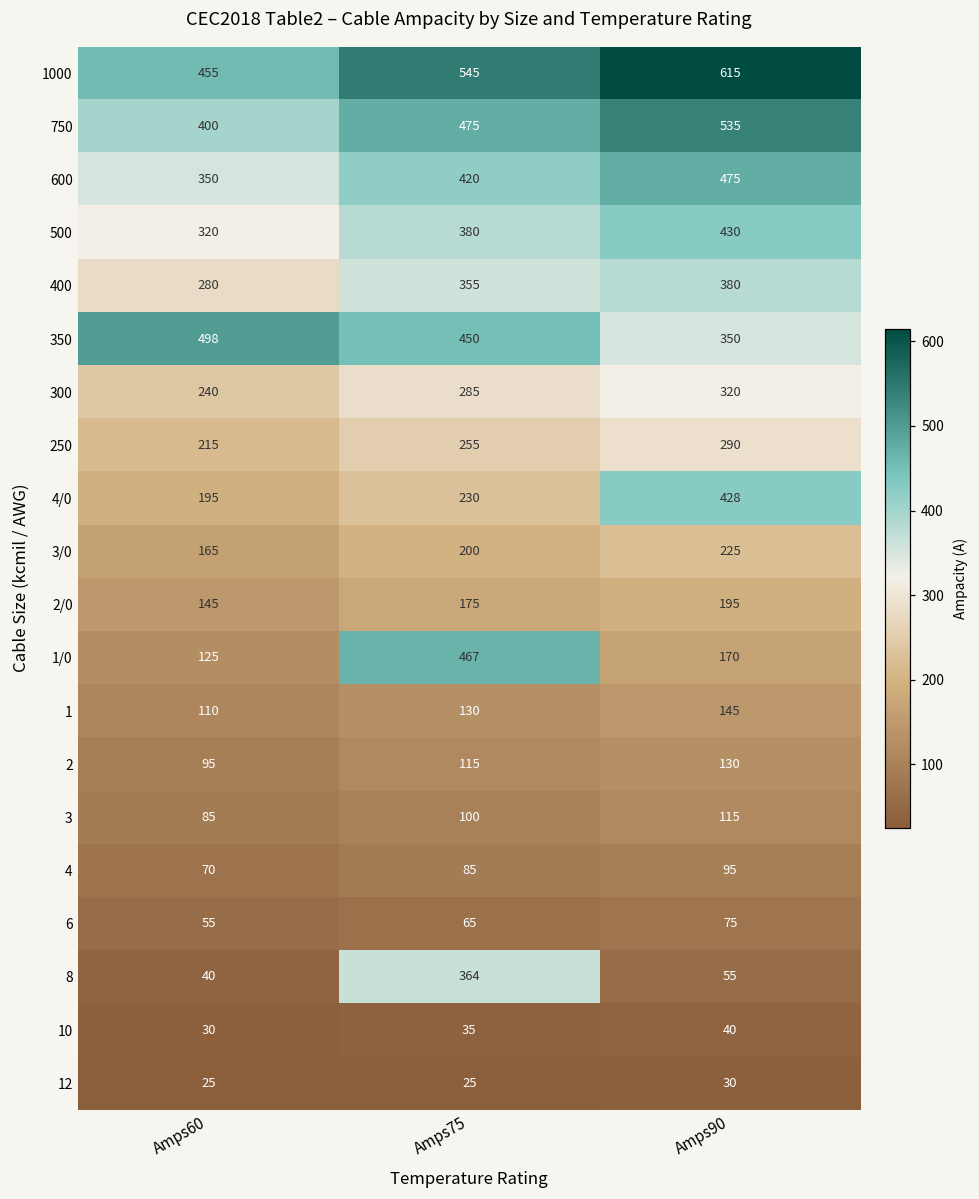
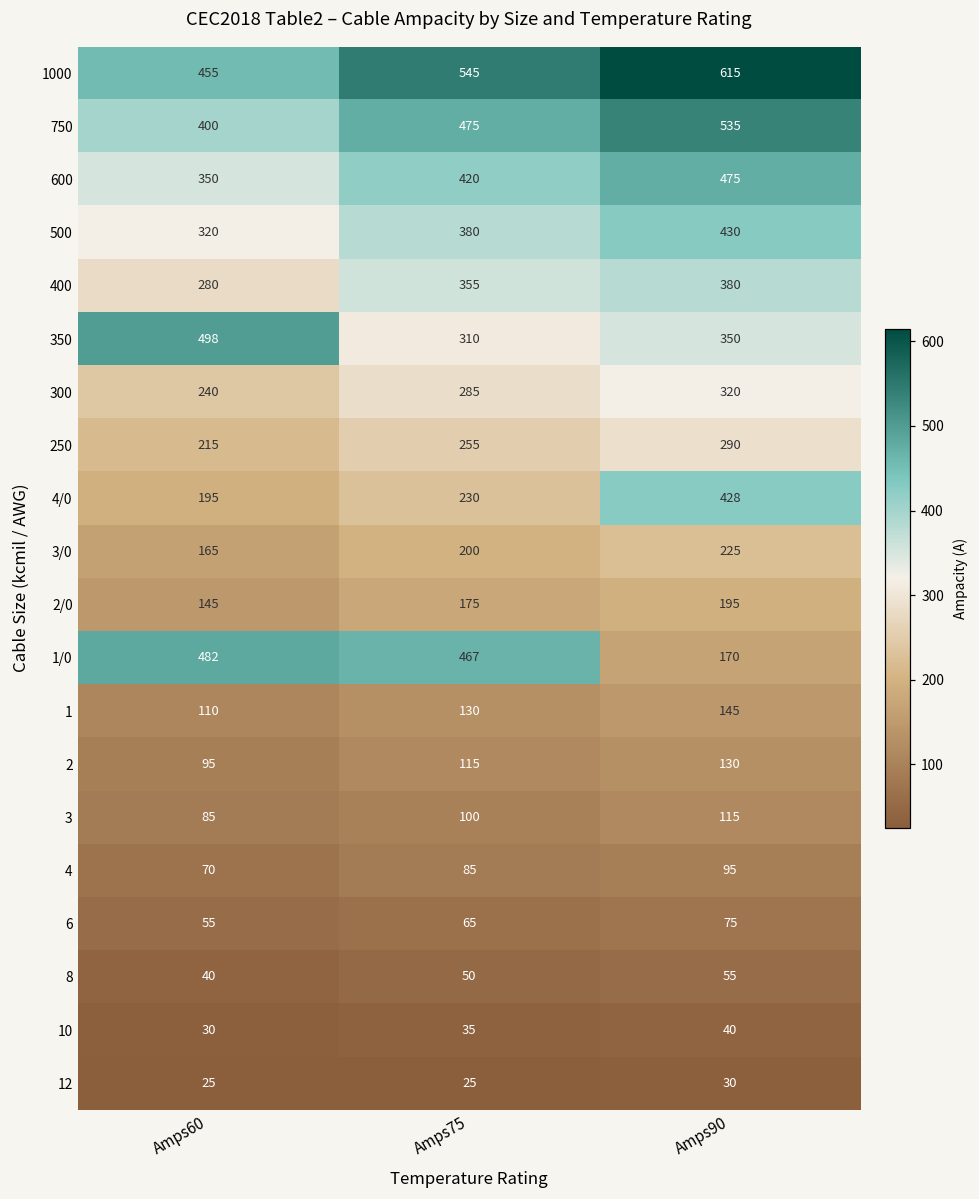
350, Amps75: 450 -> 310
1/0, Amps60: 125 -> 482
8, Amps75: 364 -> 50
